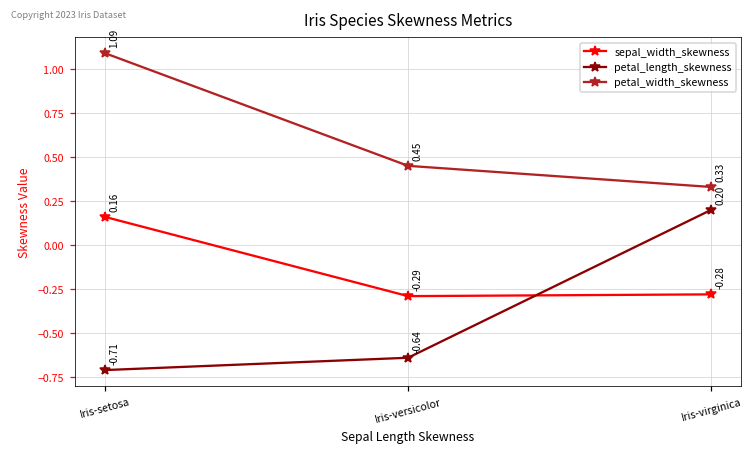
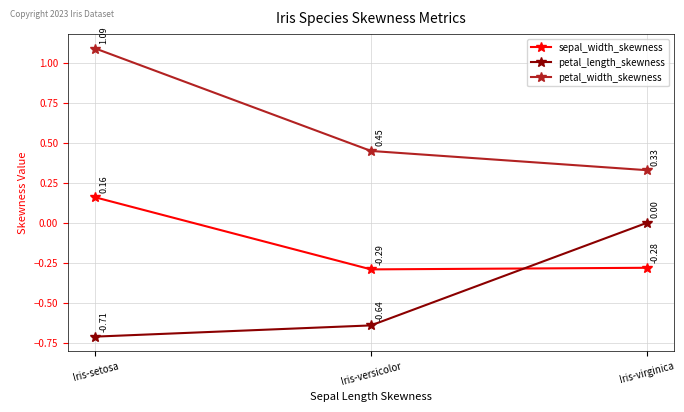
petal_length_skewness, Iris-virginica: 0.20 -> 0.00
